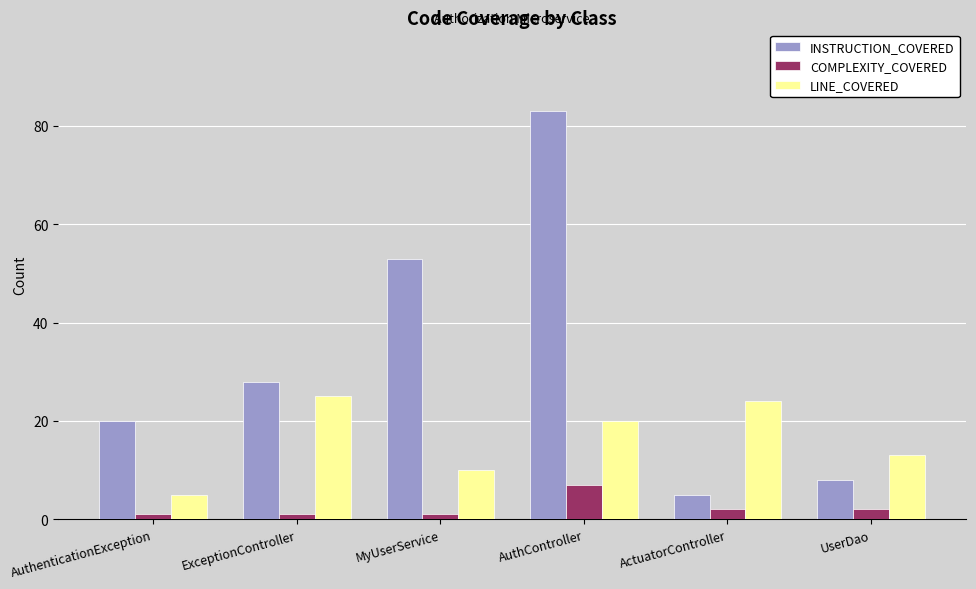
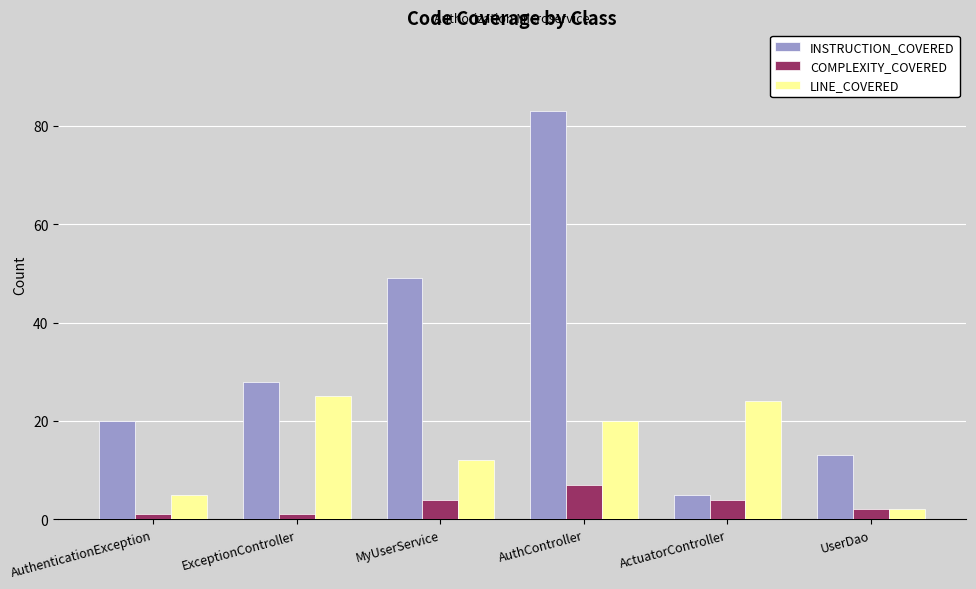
INSTRUCTION_COVERED, MyUserService: 53 -> 49
COMPLEXITY_COVERED, MyUserService: 1 -> 4
LINE_COVERED, MyUserService: 10 -> 12
COMPLEXITY_COVERED, ActuatorController: 2 -> 4
INSTRUCTION_COVERED, UserDao: 8 -> 13
LINE_COVERED, UserDao: 13 -> 2
